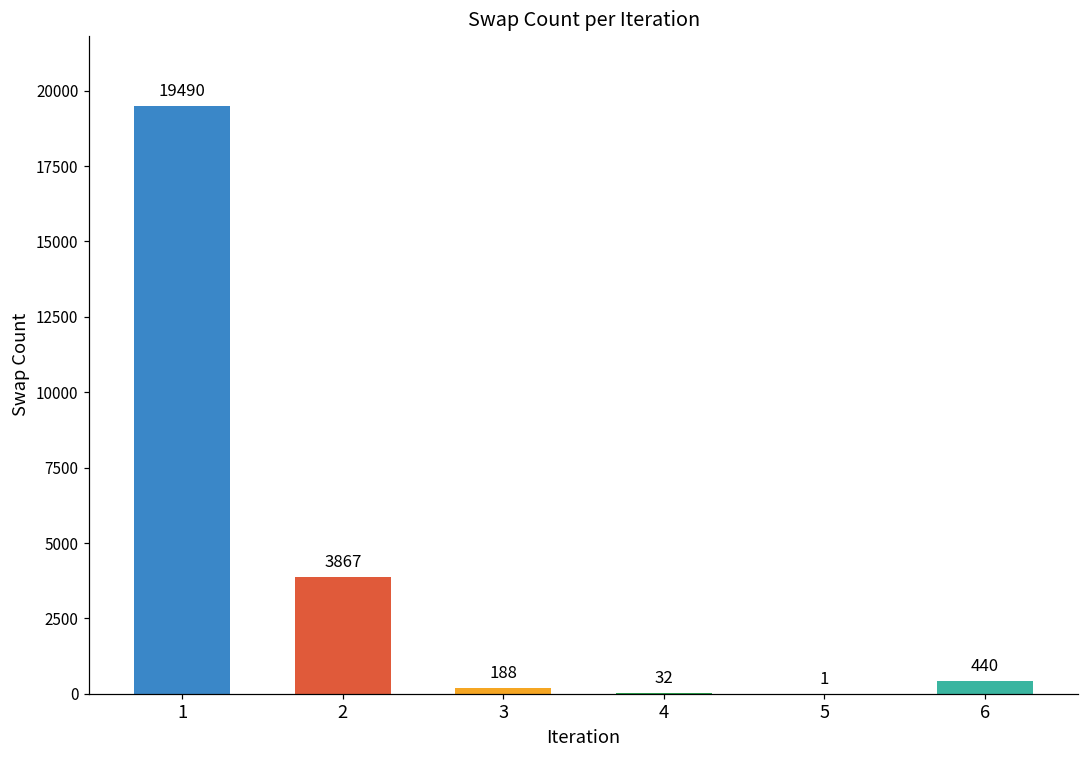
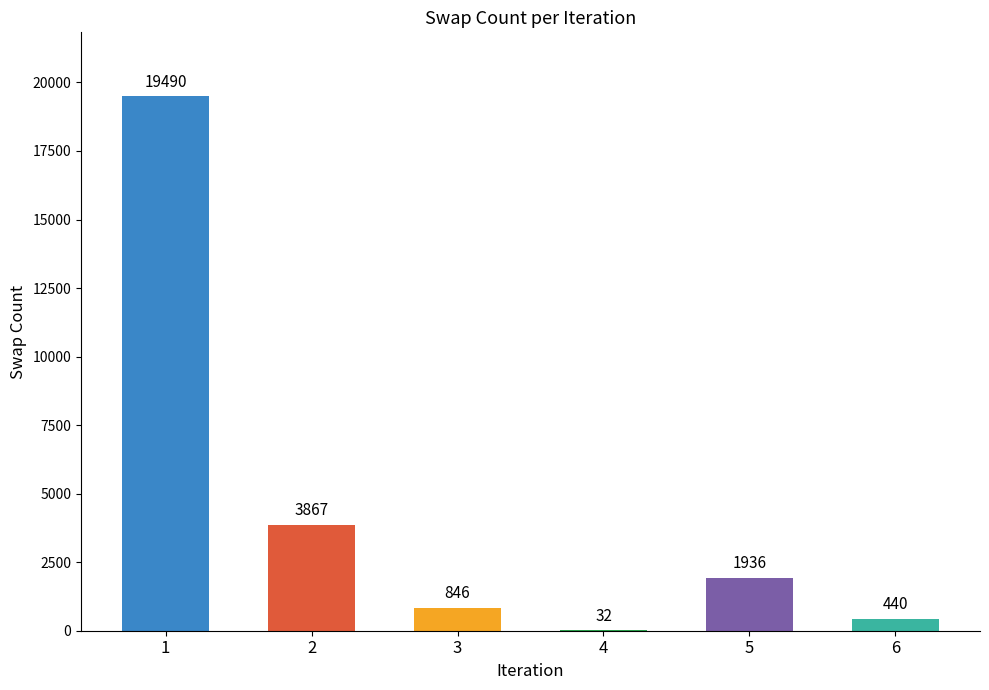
3: 188 -> 846
5: 1 -> 1936
